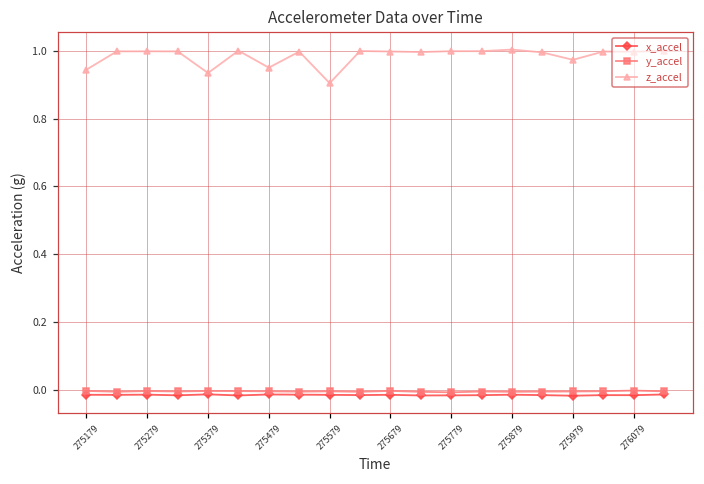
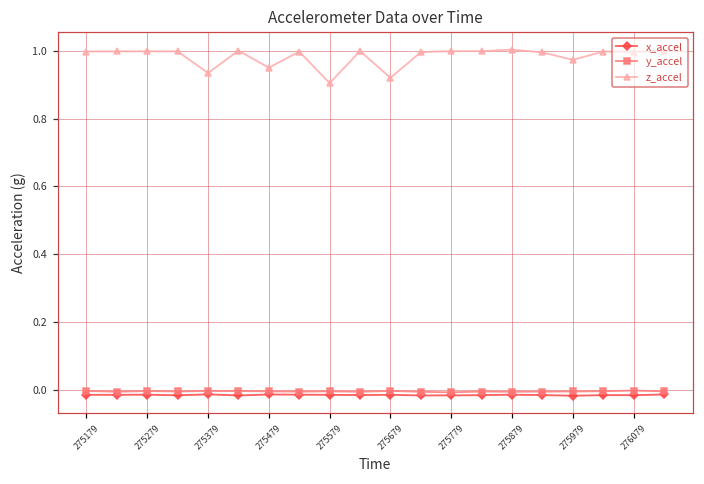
z_accel, 275179: 0.94 -> 1.00
z_accel, 275679: 1.00 -> 0.92
